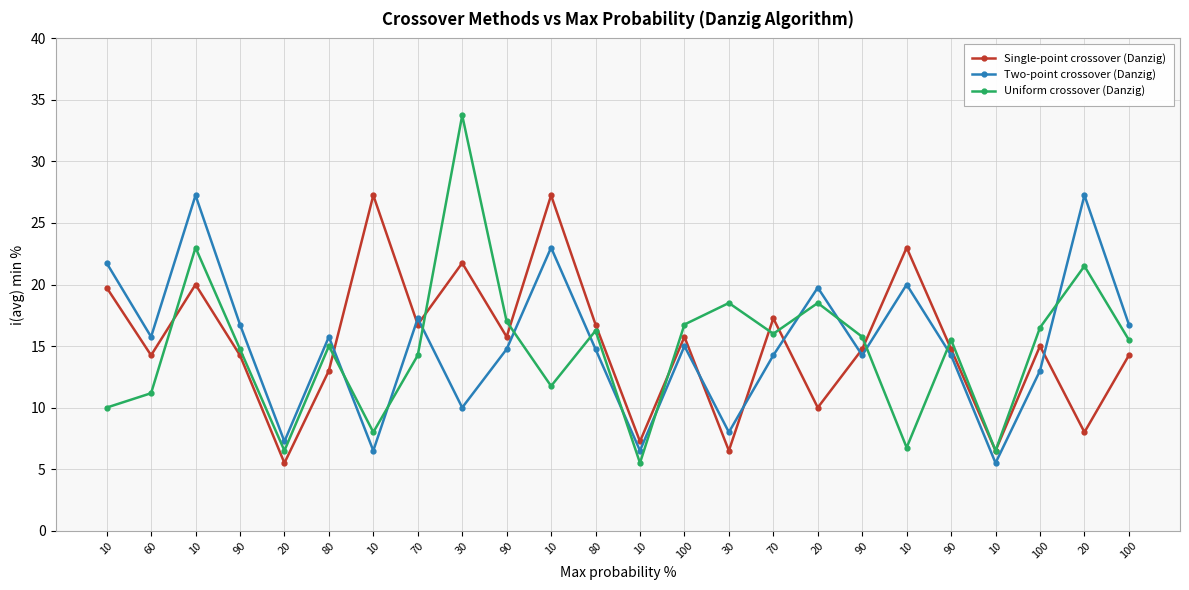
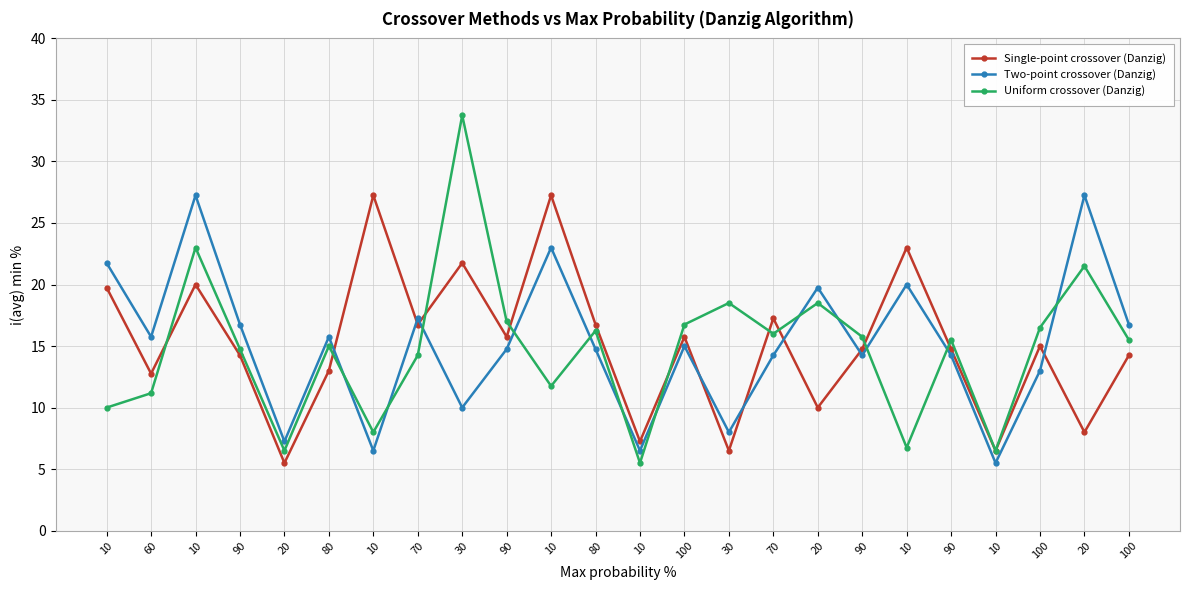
Single-point crossover (Danzig), 60: 14.3 -> 12.8
